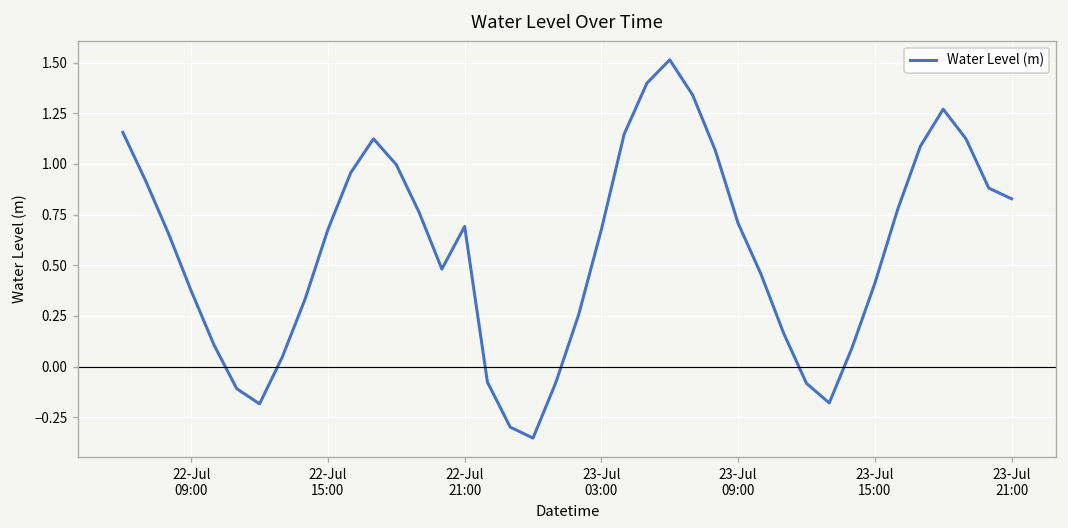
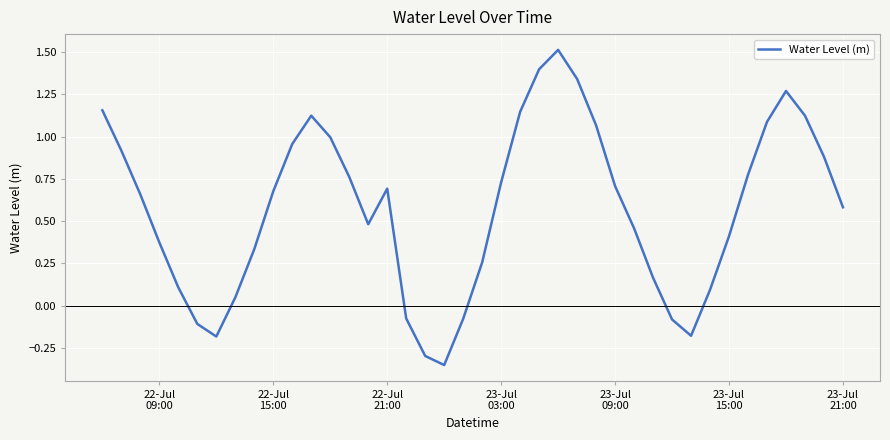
23-Jul 03:00: 0.68 -> 0.73
23-Jul 21:00: 0.83 -> 0.58
